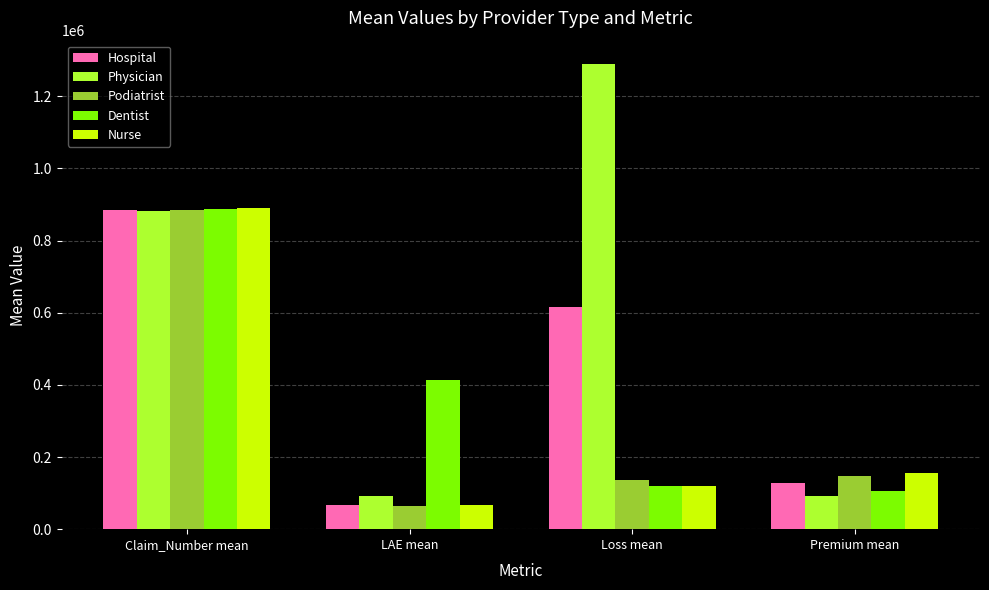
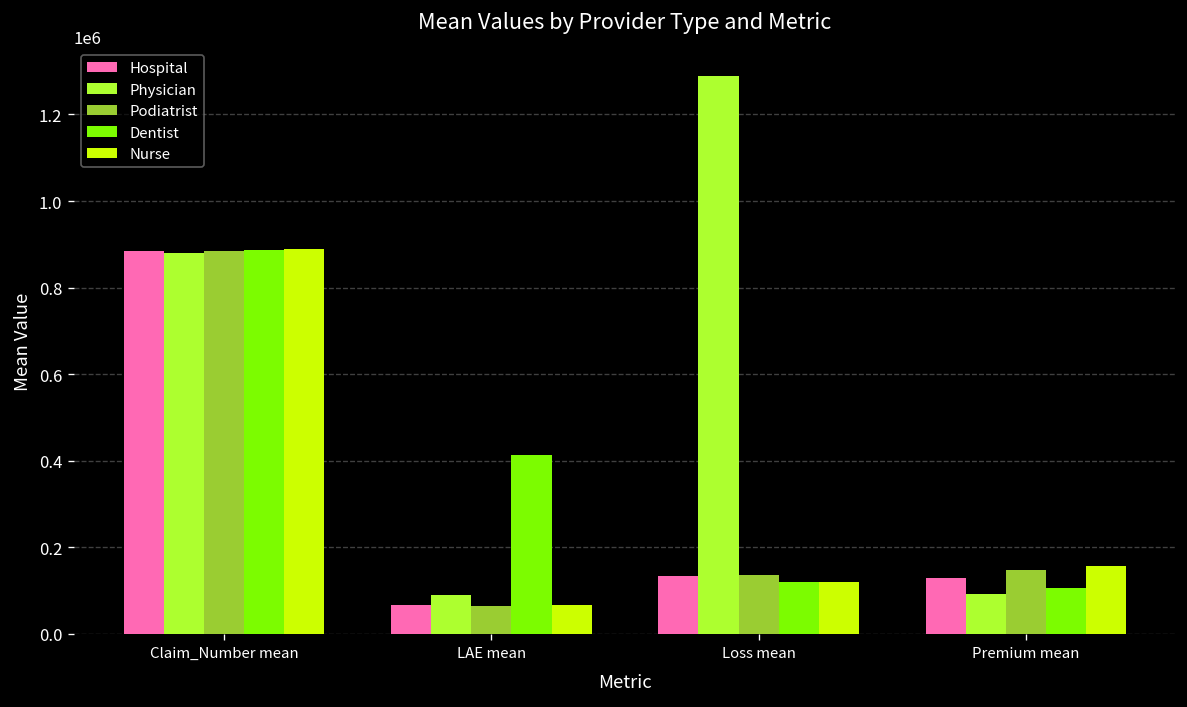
Hospital, Loss mean: 620000 -> 130000
